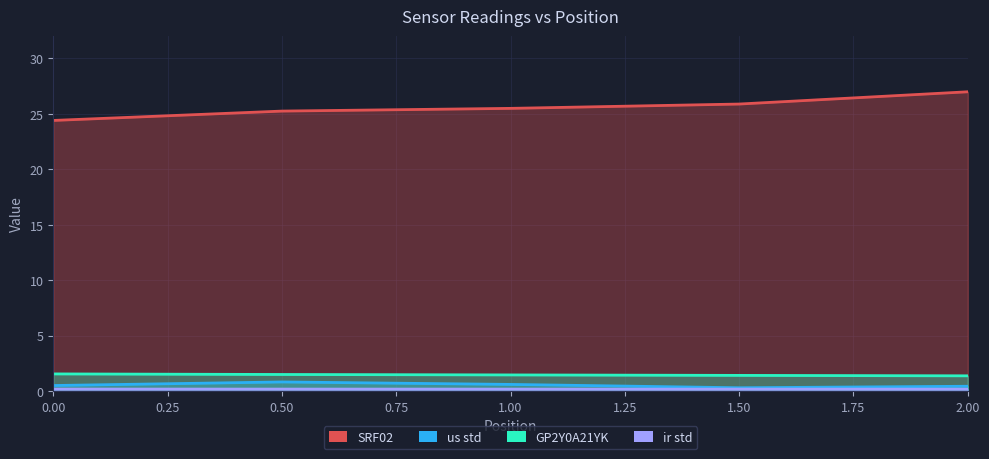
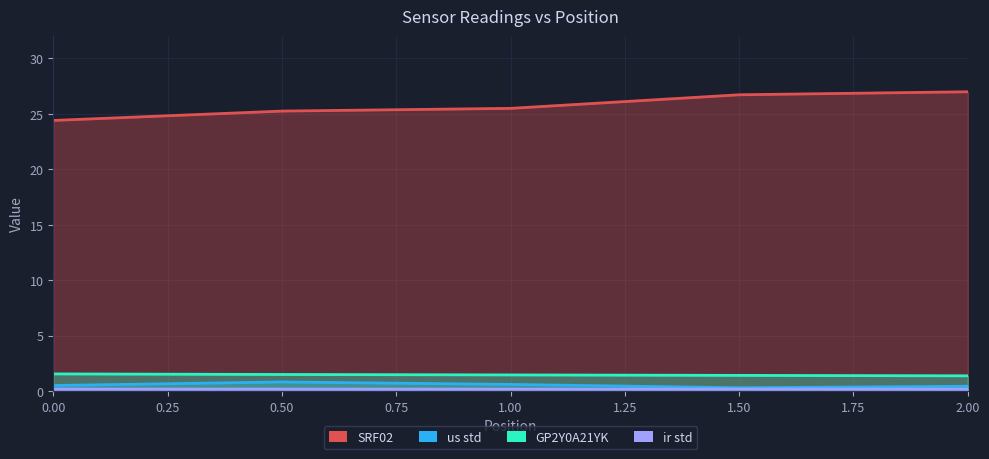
SRF02, 1.50: 25.9 -> 26.7
